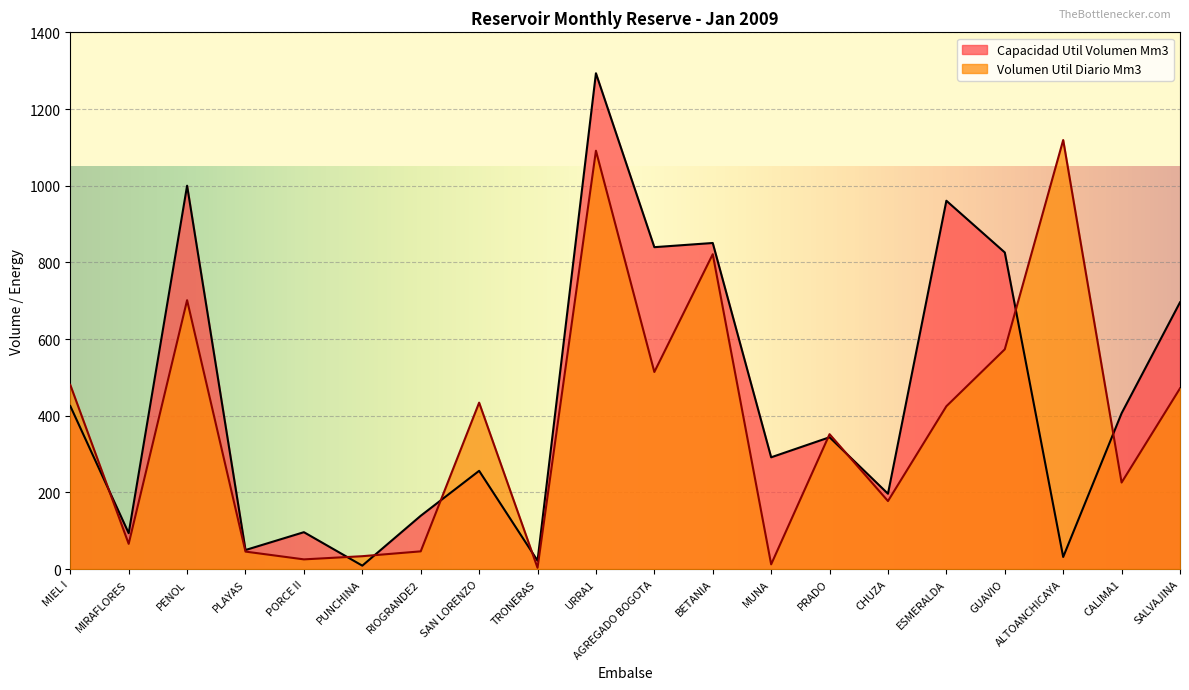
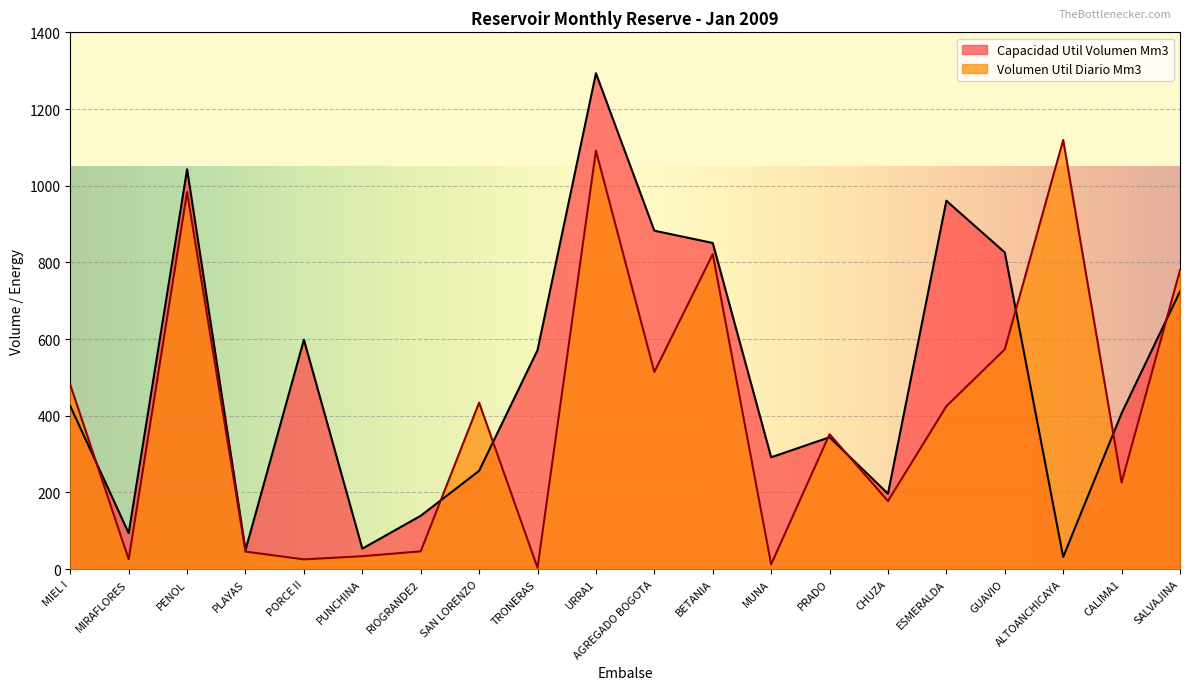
Volumen Util Diario Mm3, MIRAFLORES: 70 -> 30
Capacidad Util Volumen Mm3, PENOL: 1000 -> 1040
Volumen Util Diario Mm3, PENOL: 700 -> 980
Capacidad Util Volumen Mm3, PORCE II: 100 -> 600
Capacidad Util Volumen Mm3, PUNCHINA: 10 -> 50
Capacidad Util Volumen Mm3, TRONERAS: 20 -> 570
Capacidad Util Volumen Mm3, AGREGADO BOGOTA: 840 -> 880
Capacidad Util Volumen Mm3, SALVAJINA: 700 -> 720
Volumen Util Diario Mm3, SALVAJINA: 470 -> 780
